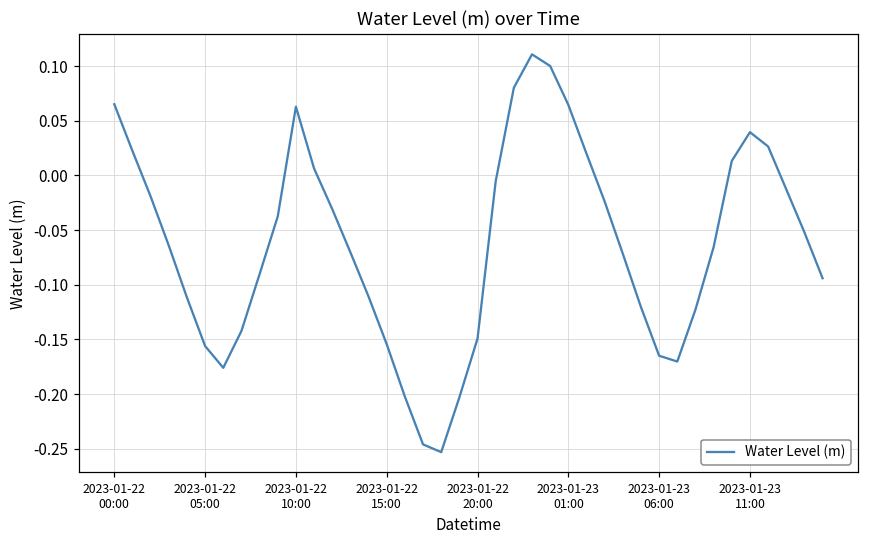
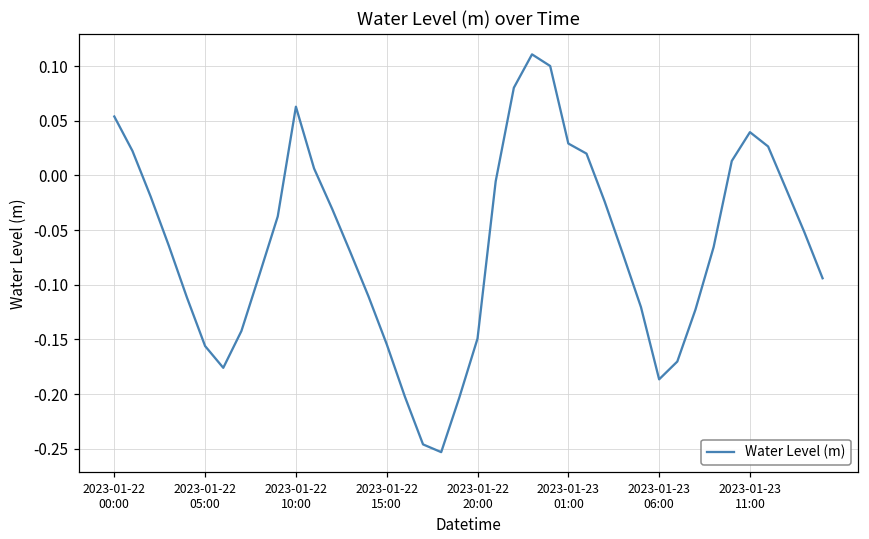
2023-01-22 00:00: 0.07 -> 0.05
2023-01-23 01:00: 0.06 -> 0.03
2023-01-23 06:00: -0.16 -> -0.19
